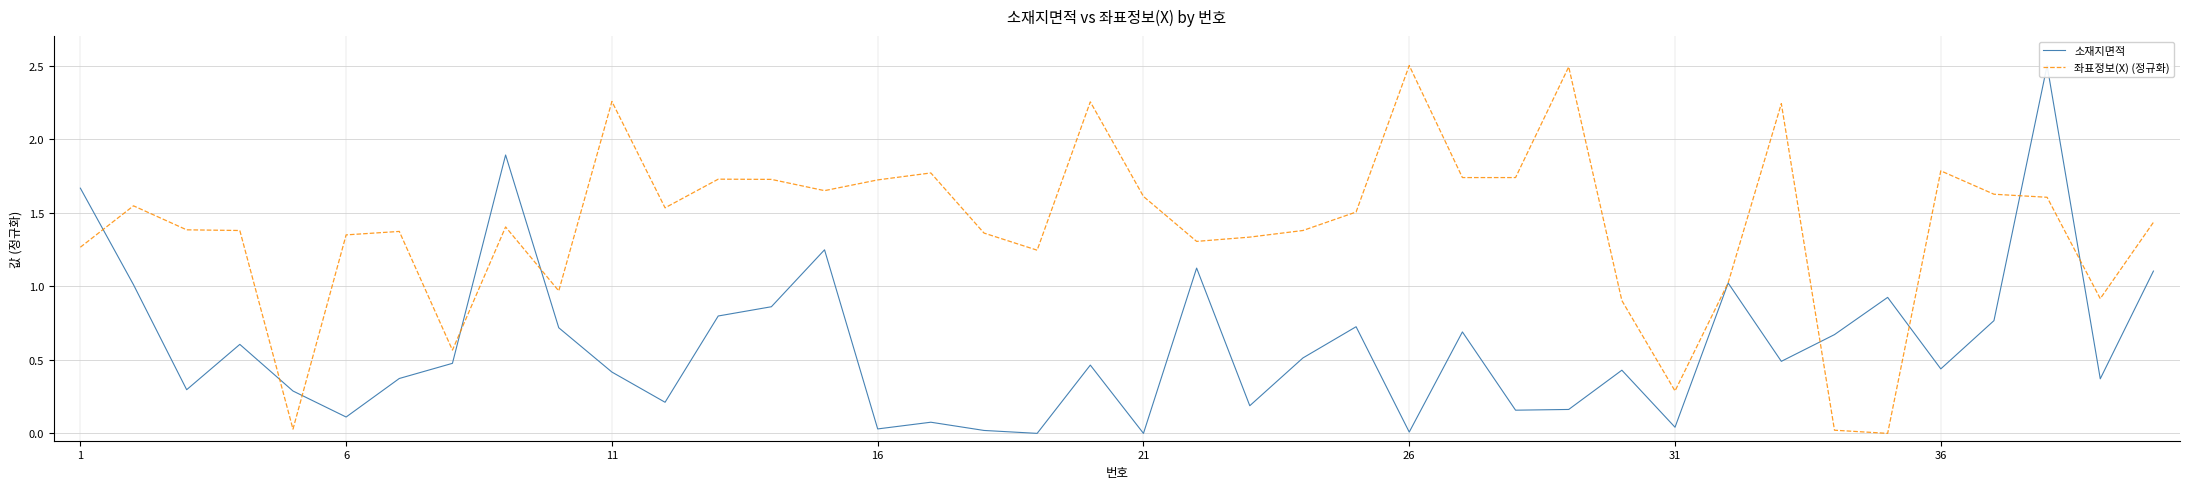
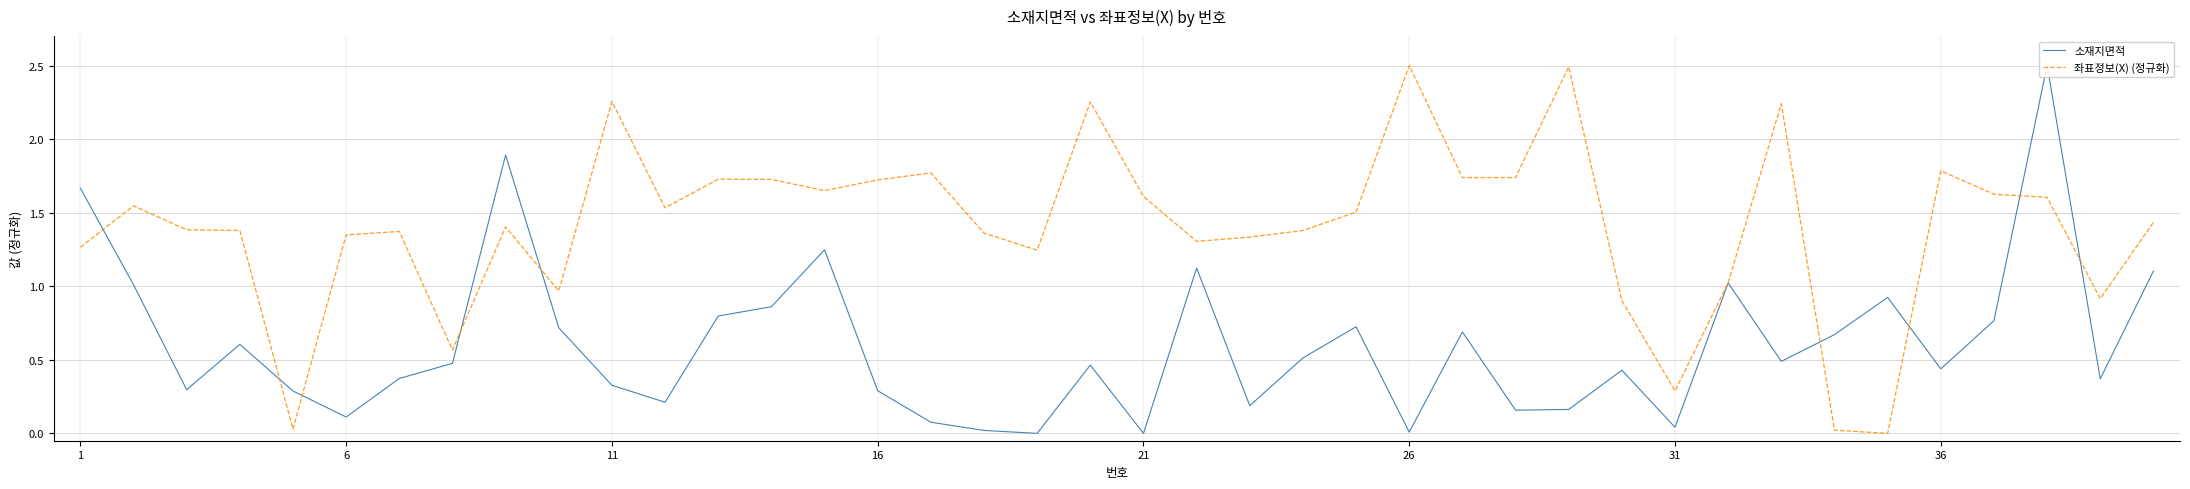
소재지면적, 11: 0.42 -> 0.33
소재지면적, 16: 0.03 -> 0.29
